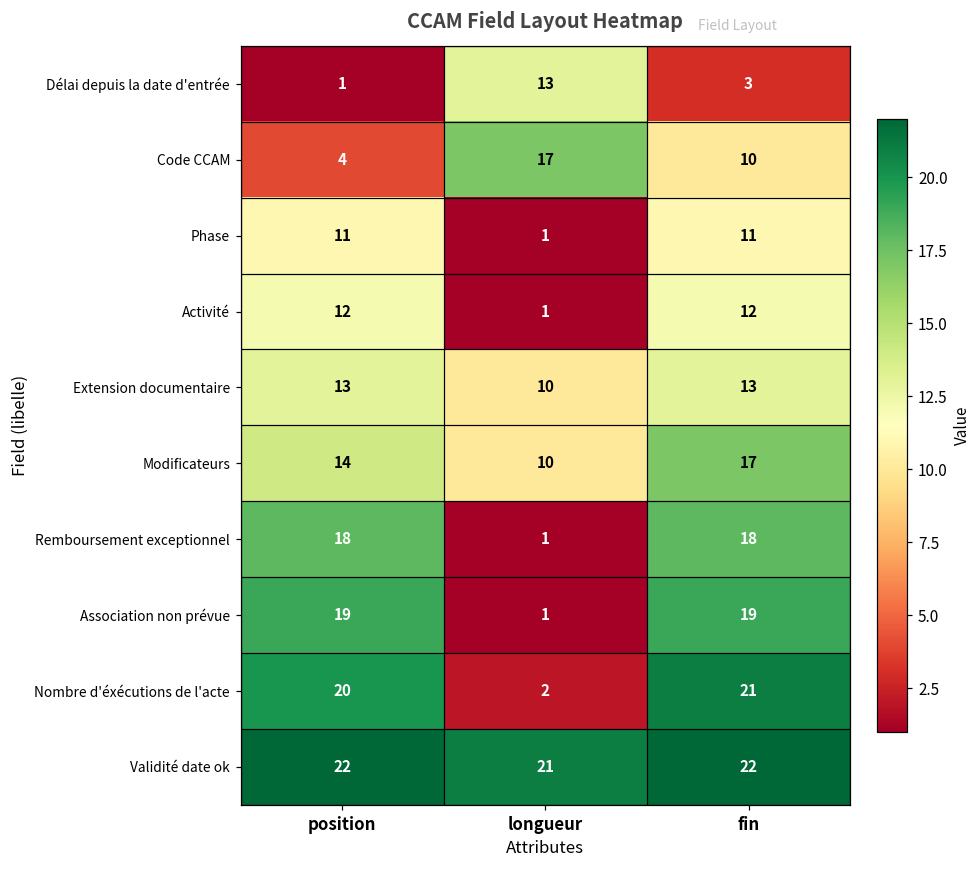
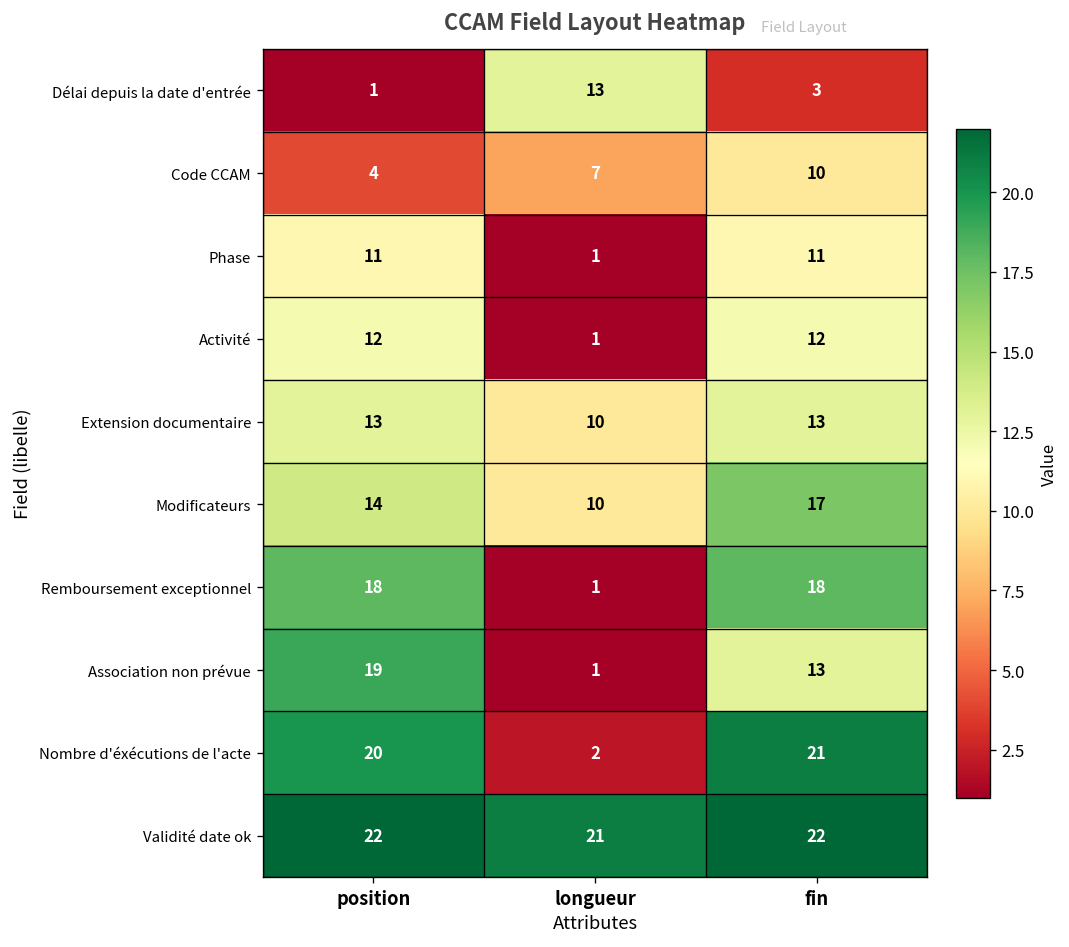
Code CCAM, longueur: 17 -> 7
Association non prévue, fin: 19 -> 13
